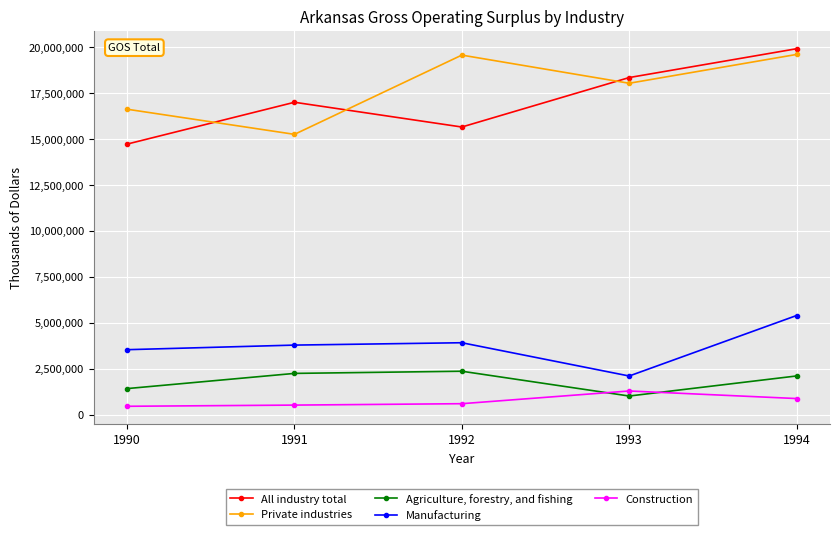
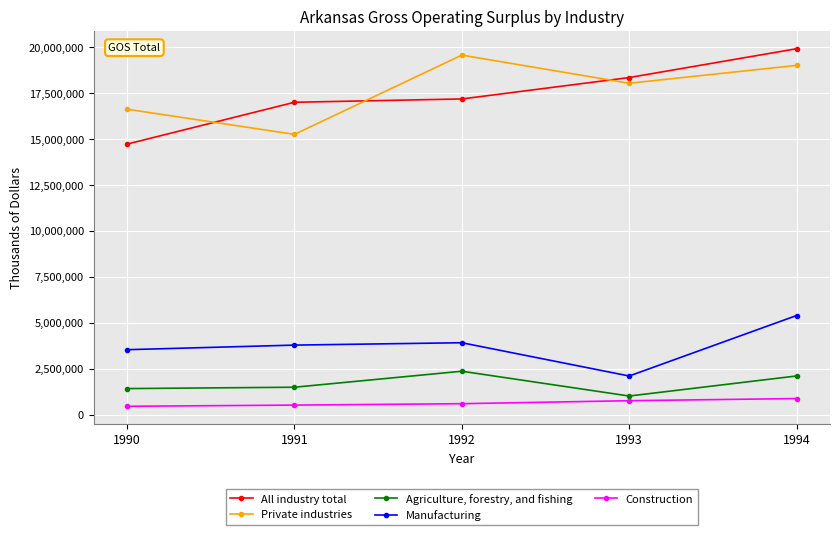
Agriculture, forestry, and fishing, 1991: 2,200,000 -> 1,500,000
All industry total, 1992: 15,700,000 -> 17,200,000
Construction, 1993: 1,300,000 -> 800,000
Private industries, 1994: 19,600,000 -> 19,000,000
